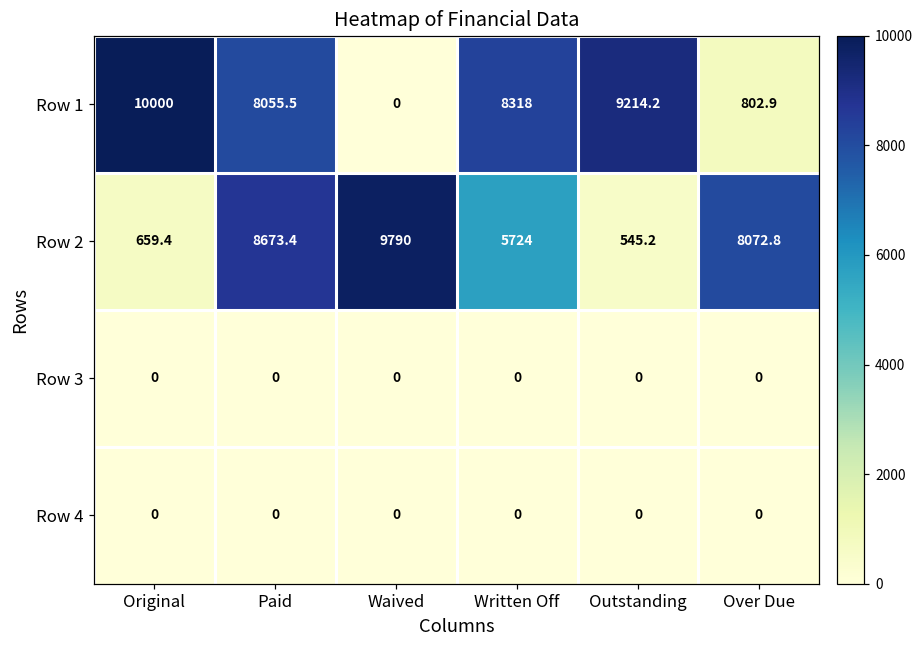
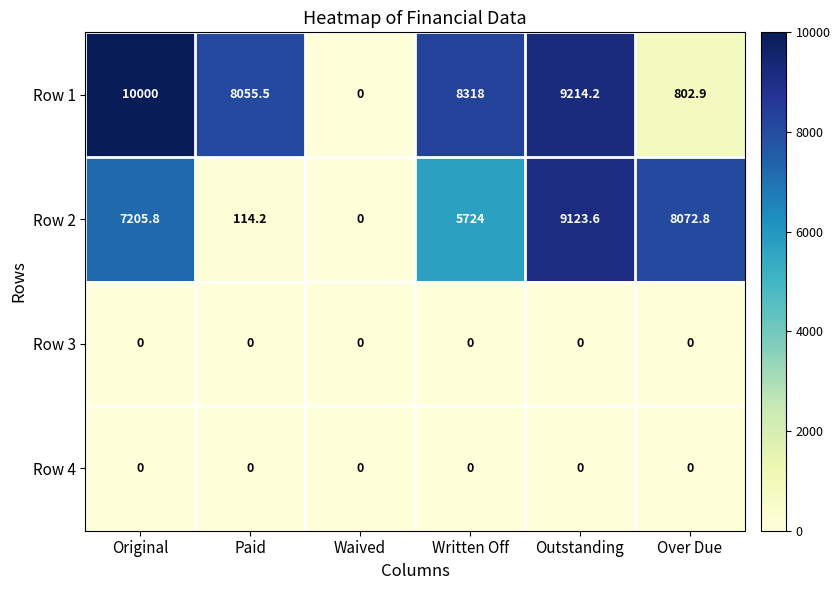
Row 2, Original: 659.4 -> 7205.8
Row 2, Paid: 8673.4 -> 114.2
Row 2, Waived: 9790 -> 0
Row 2, Outstanding: 545.2 -> 9123.6
